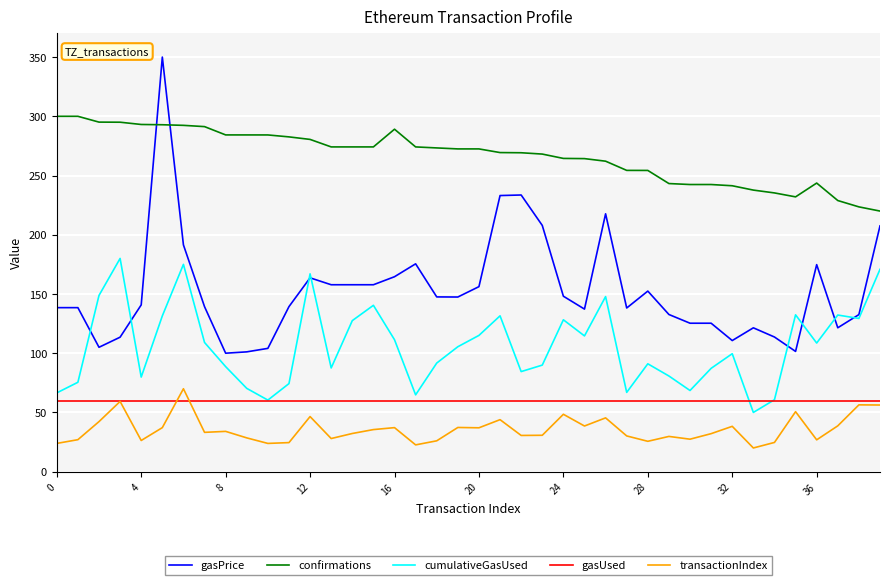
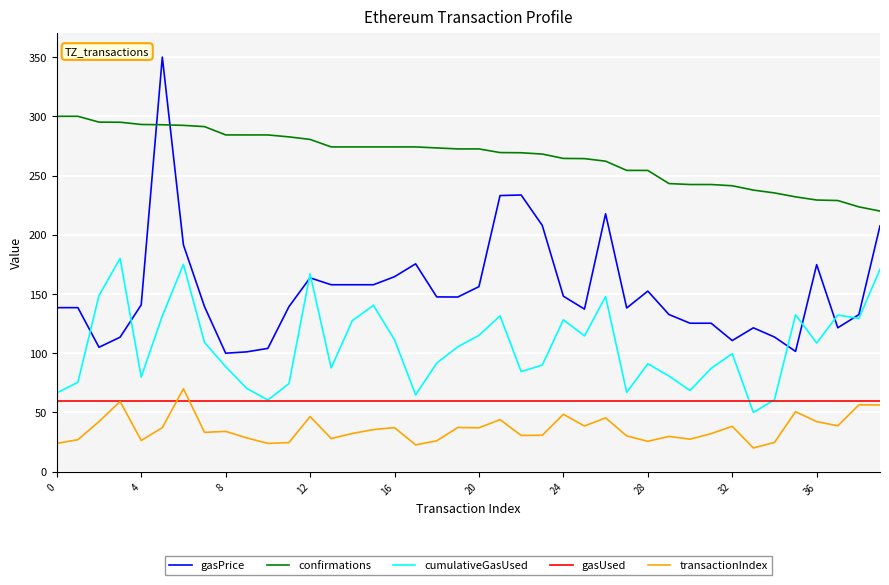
confirmations, 16: 289 -> 274
confirmations, 36: 244 -> 229
transactionIndex, 36: 27 -> 42
